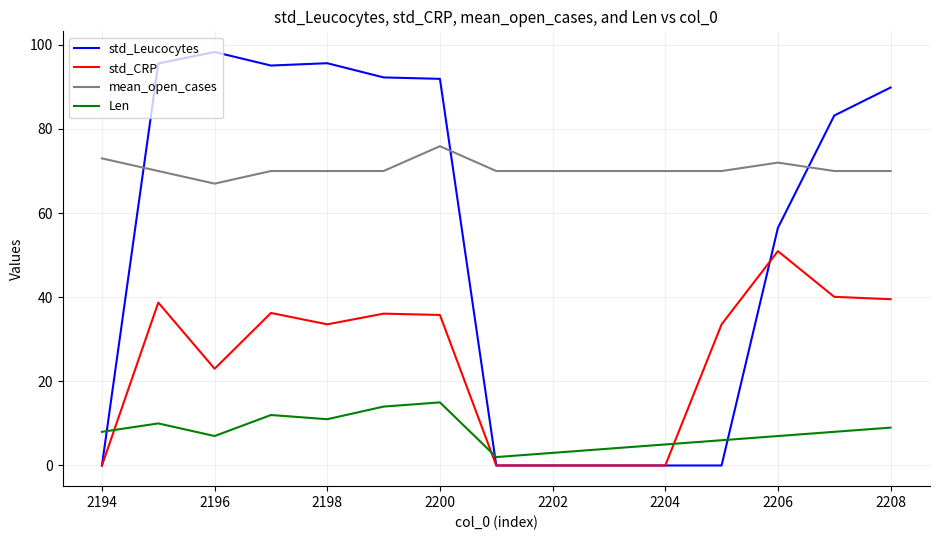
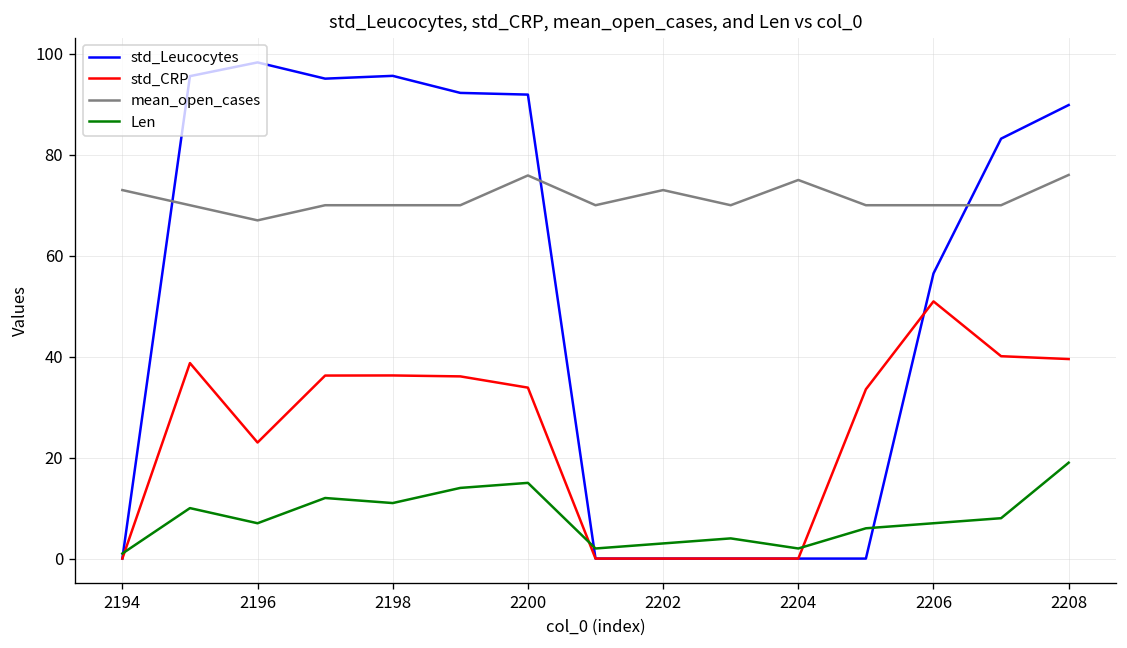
Len, 2194: 8 -> 1
std_CRP, 2198: 34 -> 36
std_CRP, 2200: 36 -> 34
mean_open_cases, 2202: 70 -> 73
mean_open_cases, 2204: 70 -> 75
Len, 2204: 5 -> 2
mean_open_cases, 2206: 72 -> 70
mean_open_cases, 2208: 70 -> 76
Len, 2208: 9 -> 19
